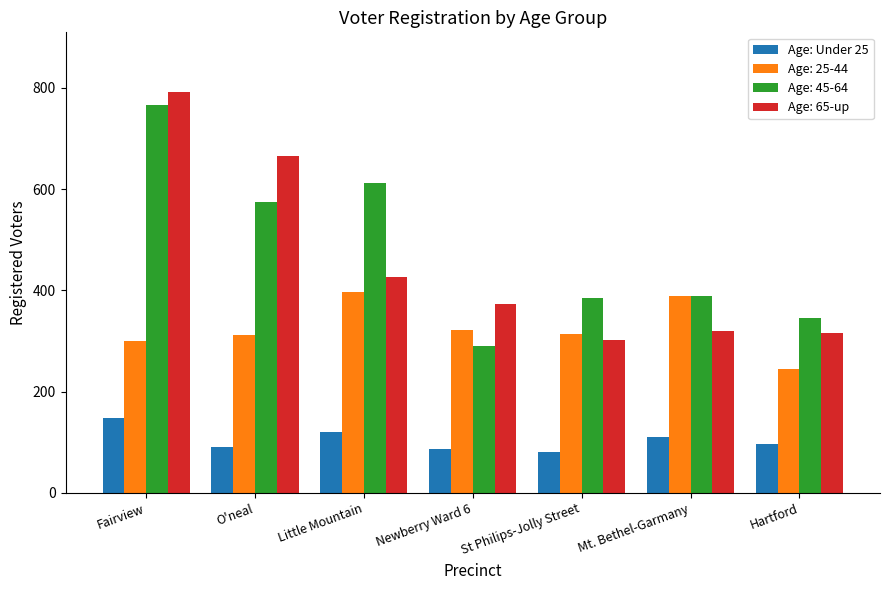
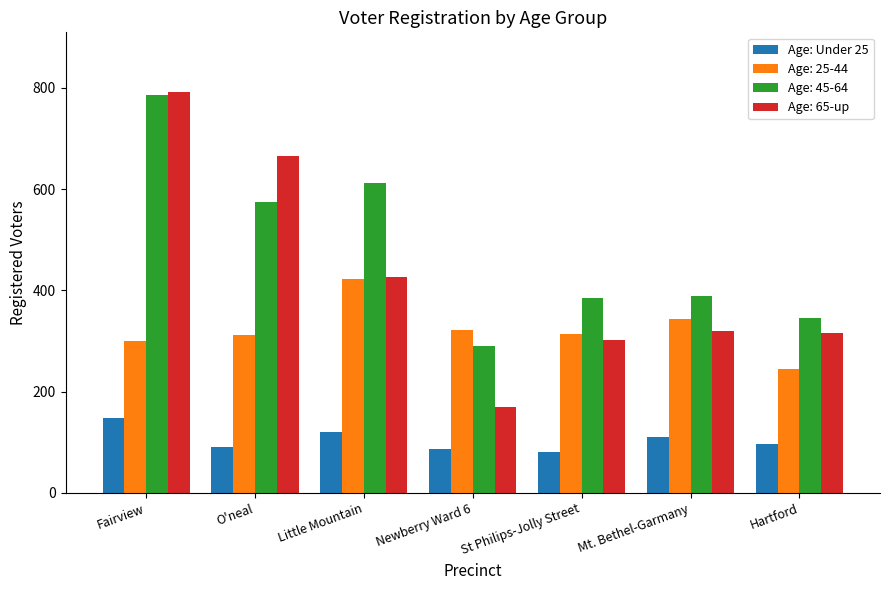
Age: 45-64, Fairview: 770 -> 790
Age: 25-44, Little Mountain: 400 -> 420
Age: 65-up, Newberry Ward 6: 370 -> 170
Age: 25-44, Mt. Bethel-Garmany: 390 -> 340
